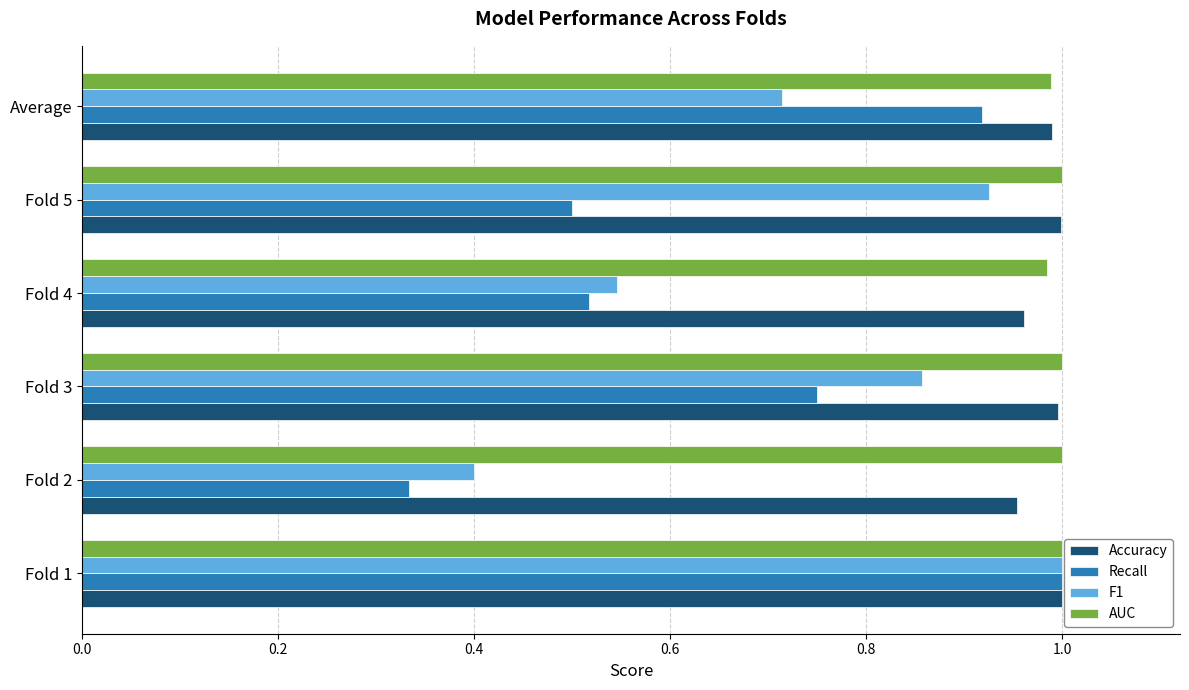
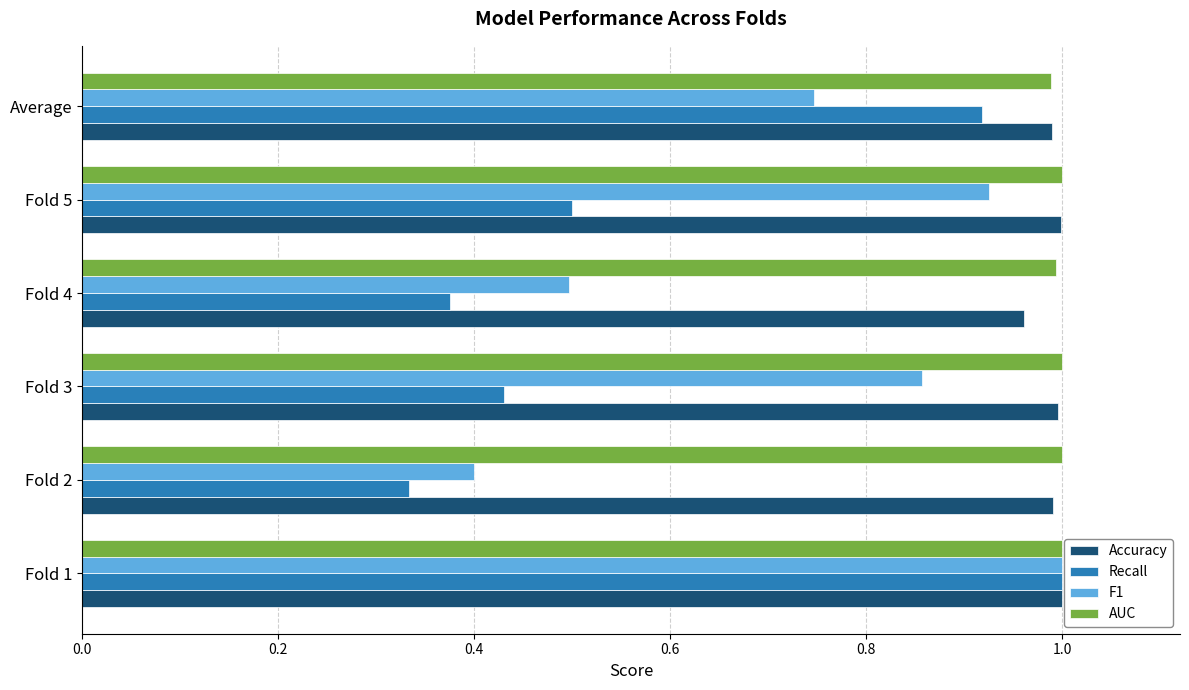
F1, Average: 0.71 -> 0.75
AUC, Fold 4: 0.98 -> 0.99
F1, Fold 4: 0.55 -> 0.50
Recall, Fold 4: 0.52 -> 0.38
Recall, Fold 3: 0.75 -> 0.43
Accuracy, Fold 2: 0.95 -> 0.99
